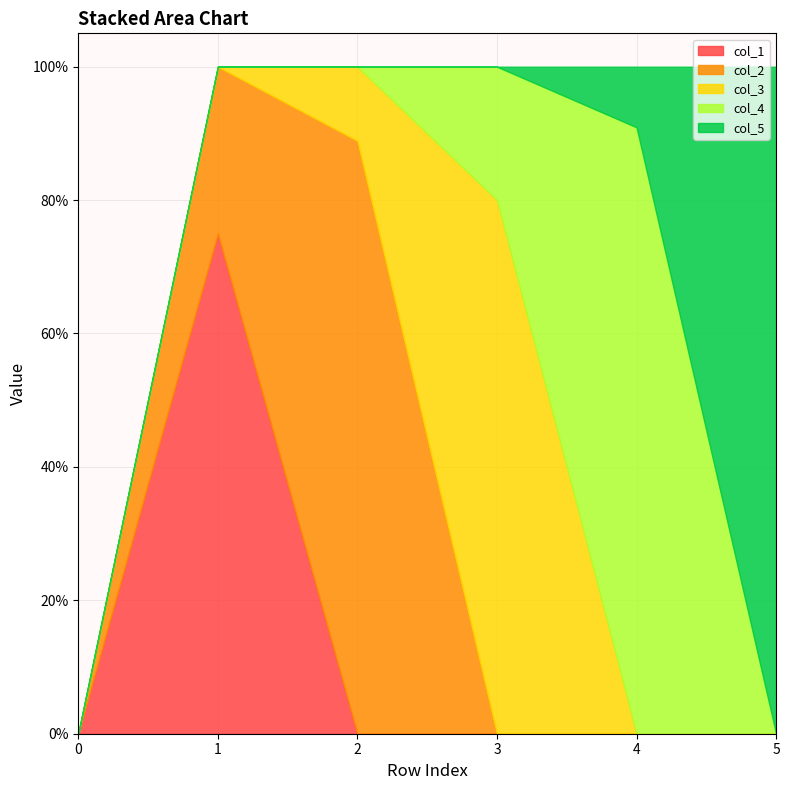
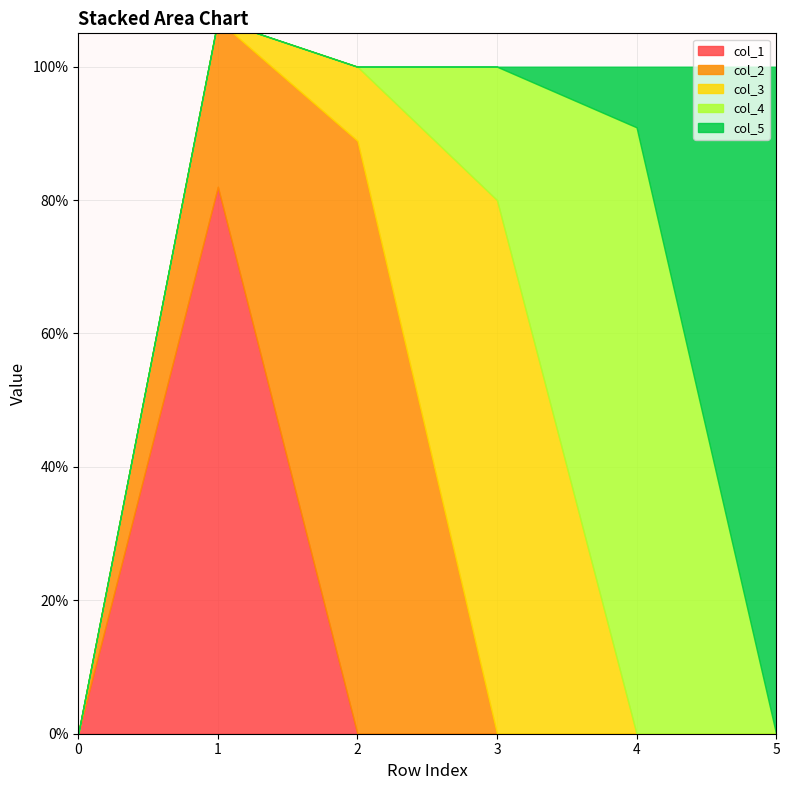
col_1, 1: 75% -> 82%
